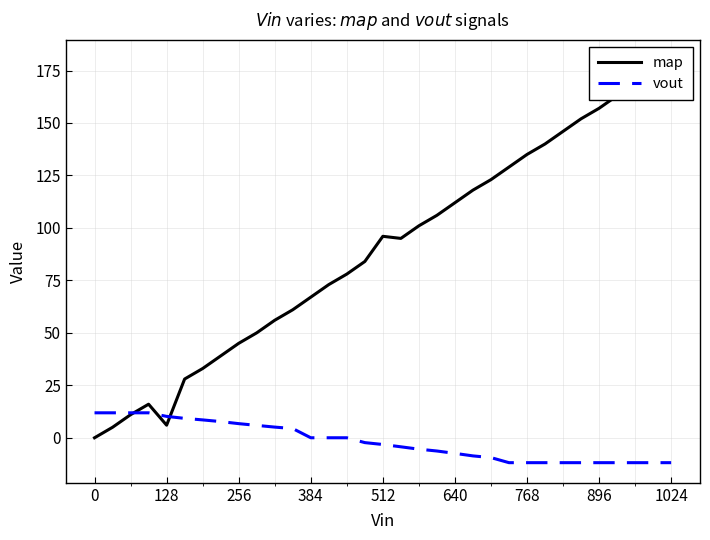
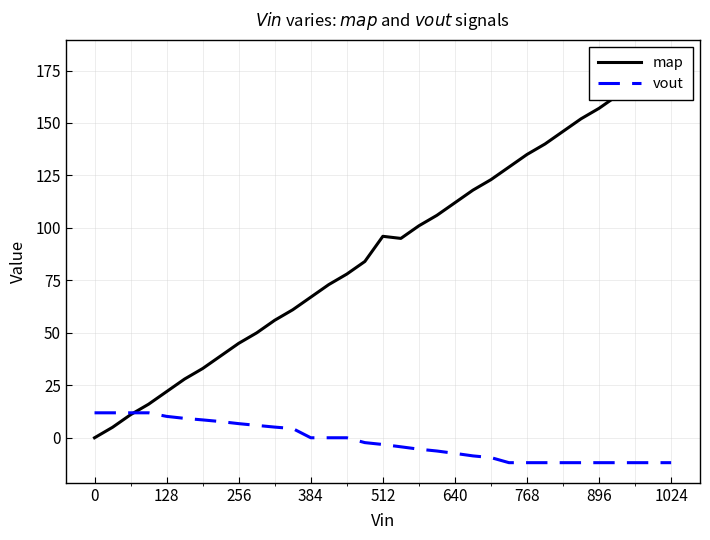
map, 128: 6 -> 22
